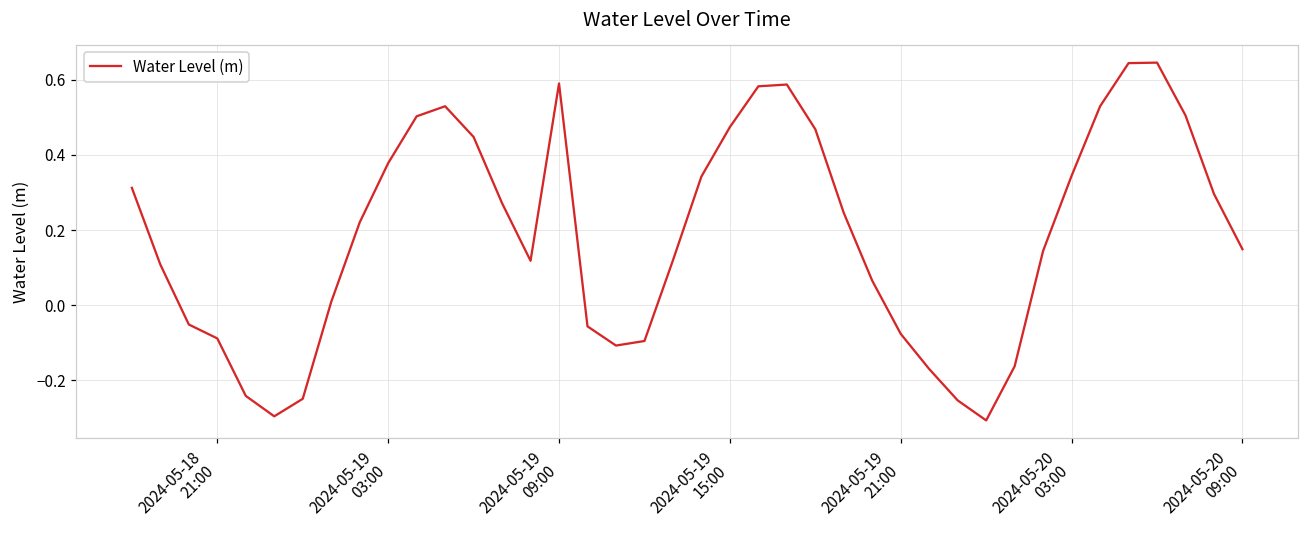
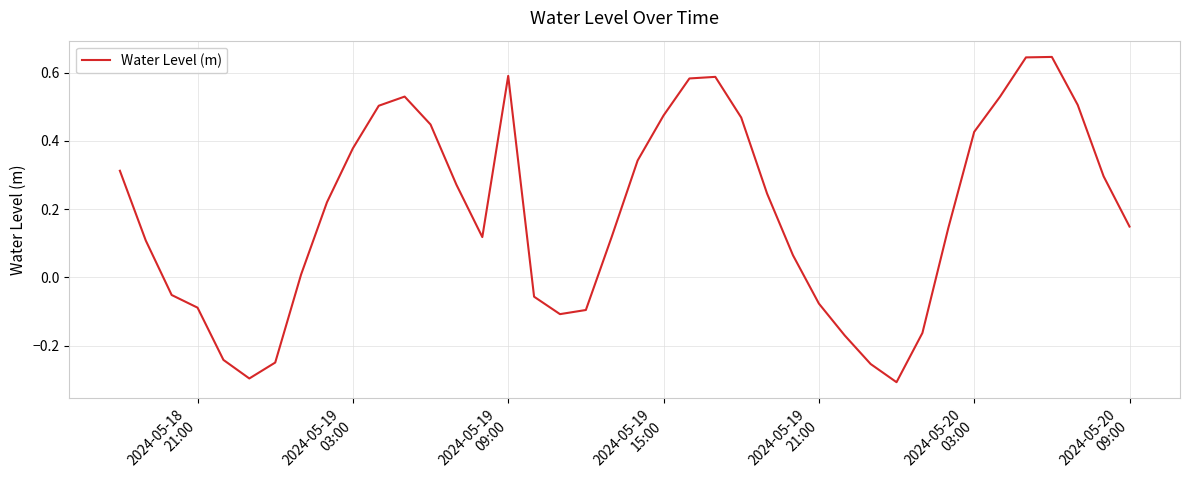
2024-05-20 03:00: 0.34 -> 0.43
